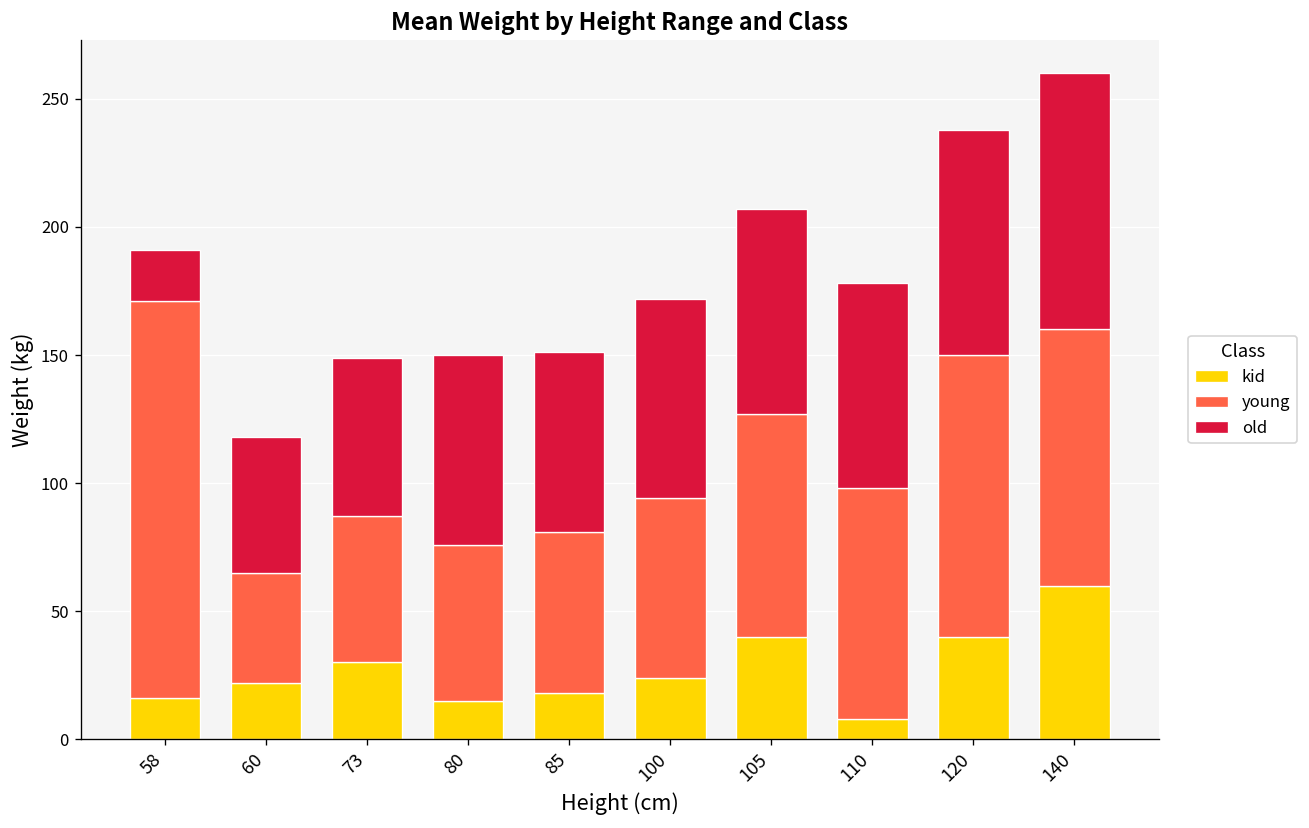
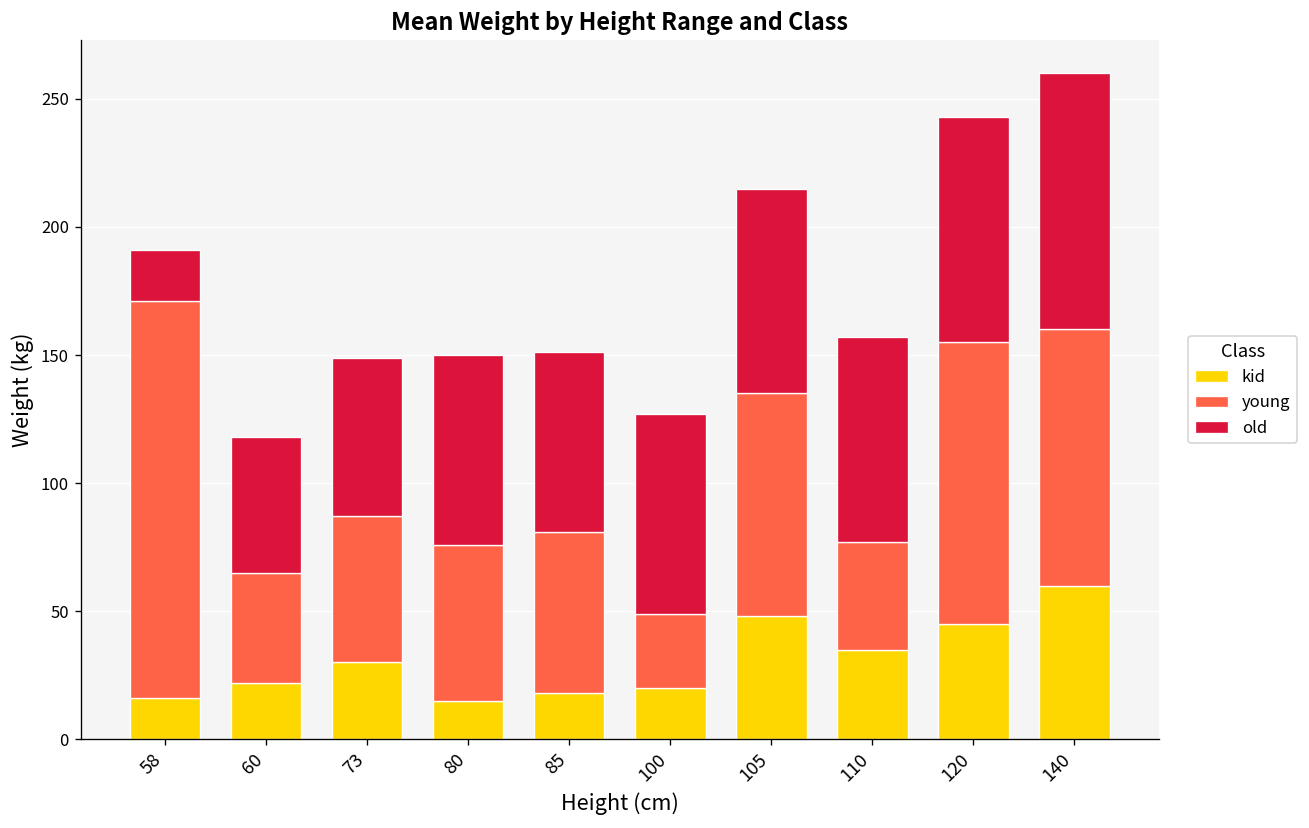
kid, 100: 24 -> 20
young, 100: 70 -> 29
kid, 105: 40 -> 48
kid, 110: 8 -> 35
young, 110: 90 -> 42
kid, 120: 40 -> 45
